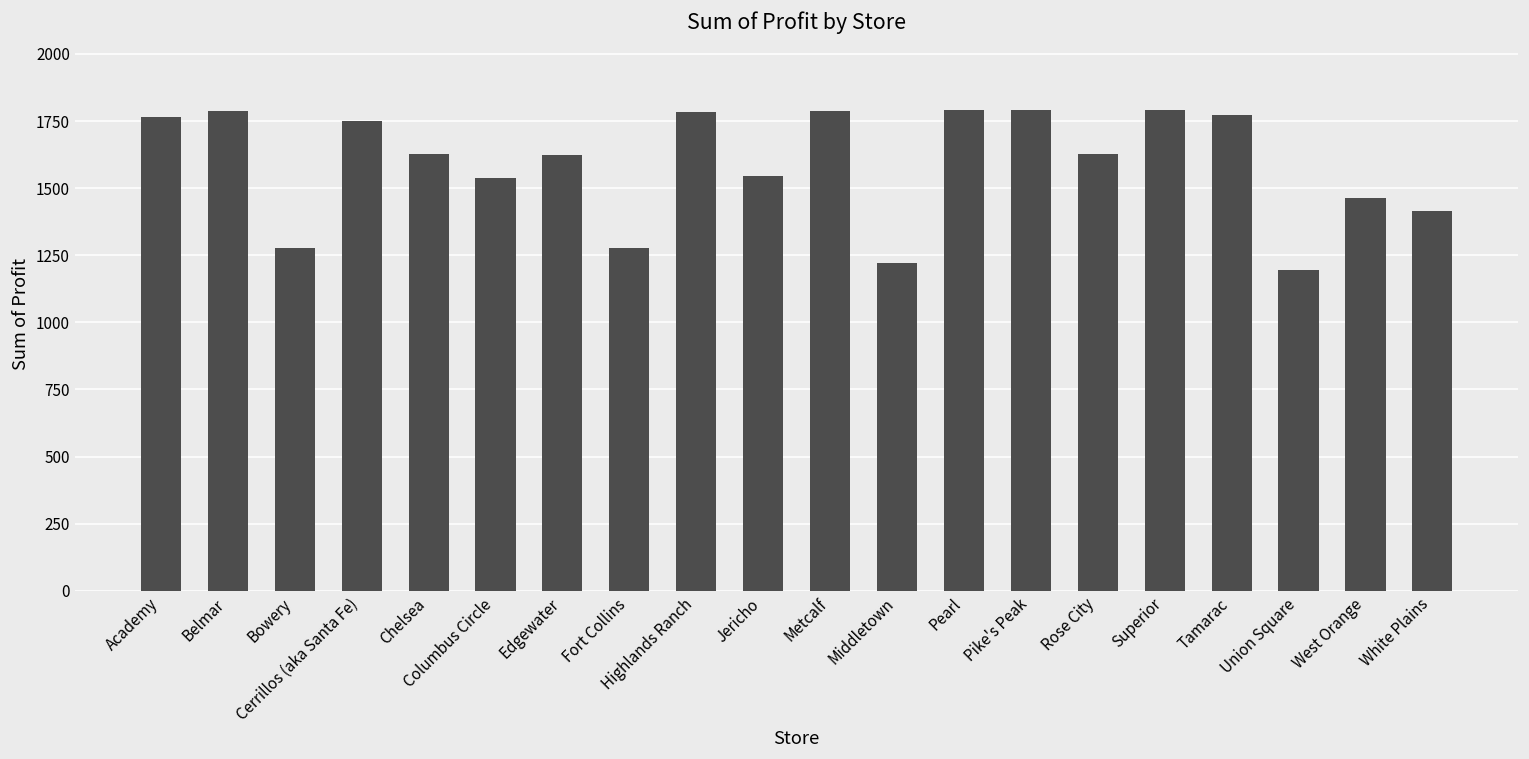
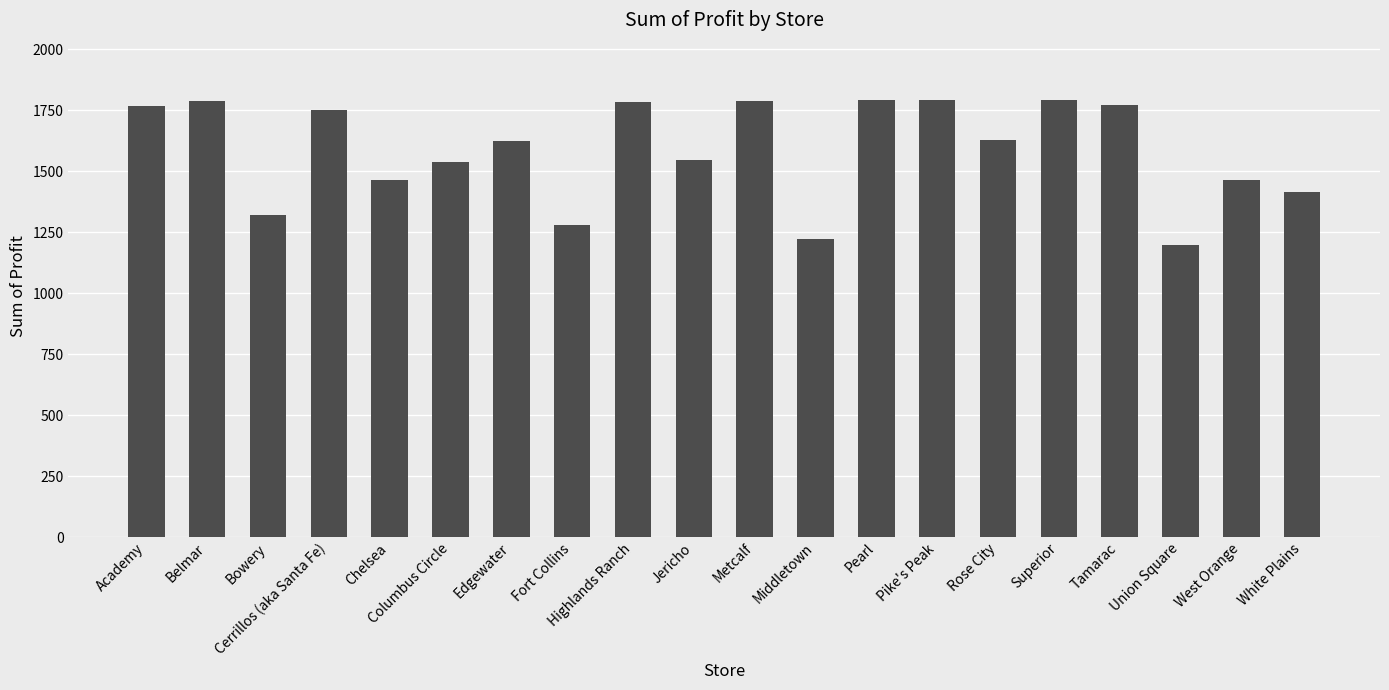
Bowery: 1280 -> 1320
Chelsea: 1630 -> 1460
